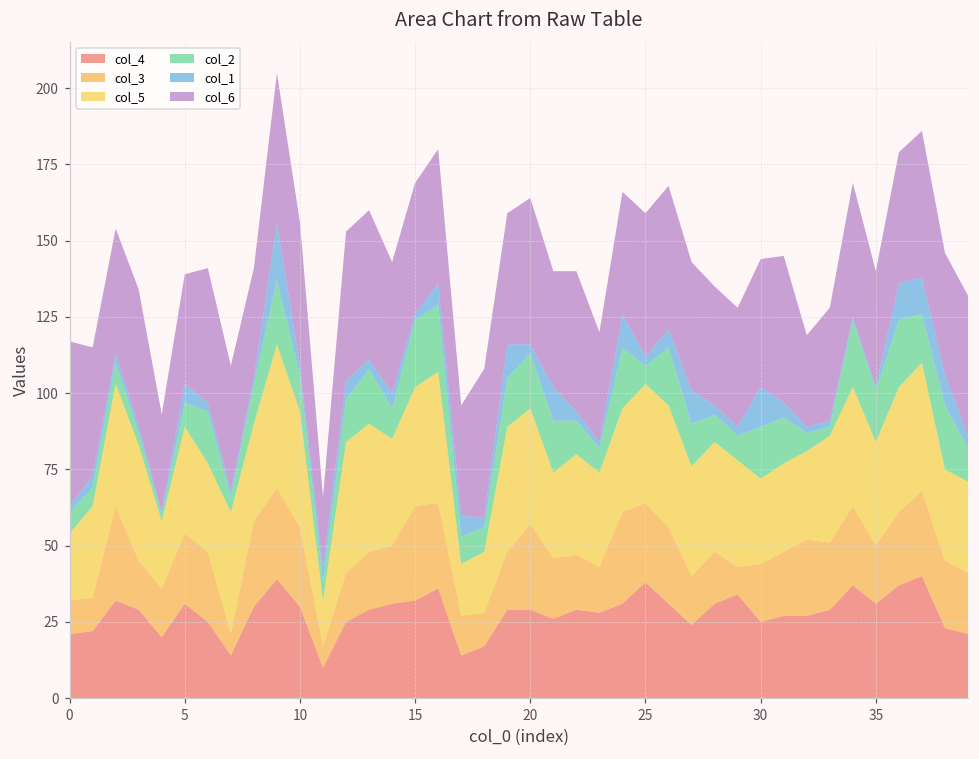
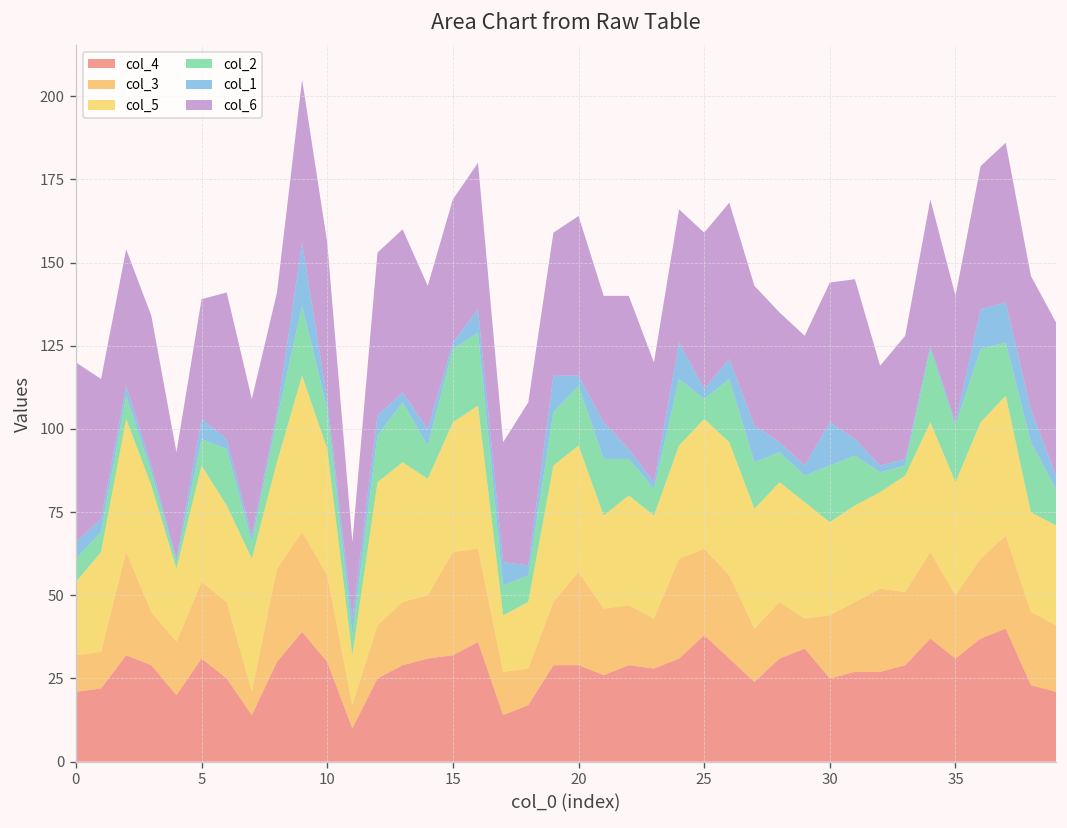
col_1, 0: 2 -> 5
